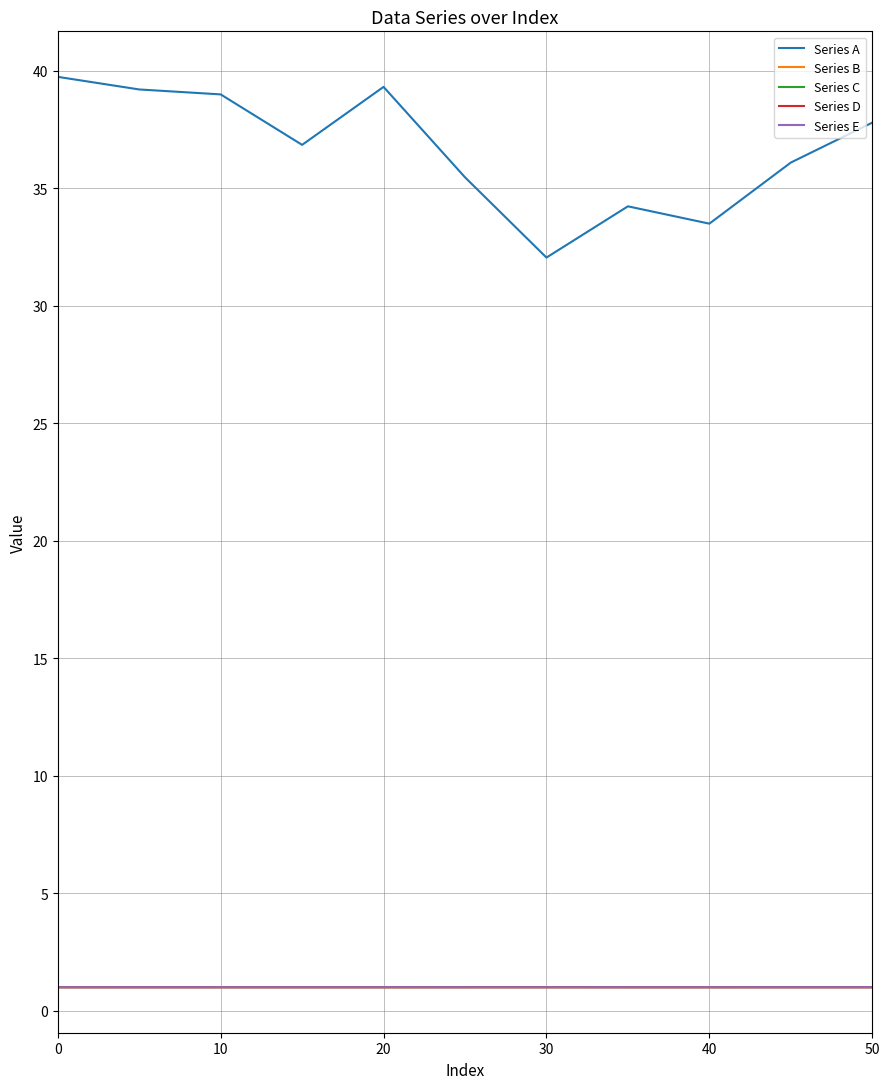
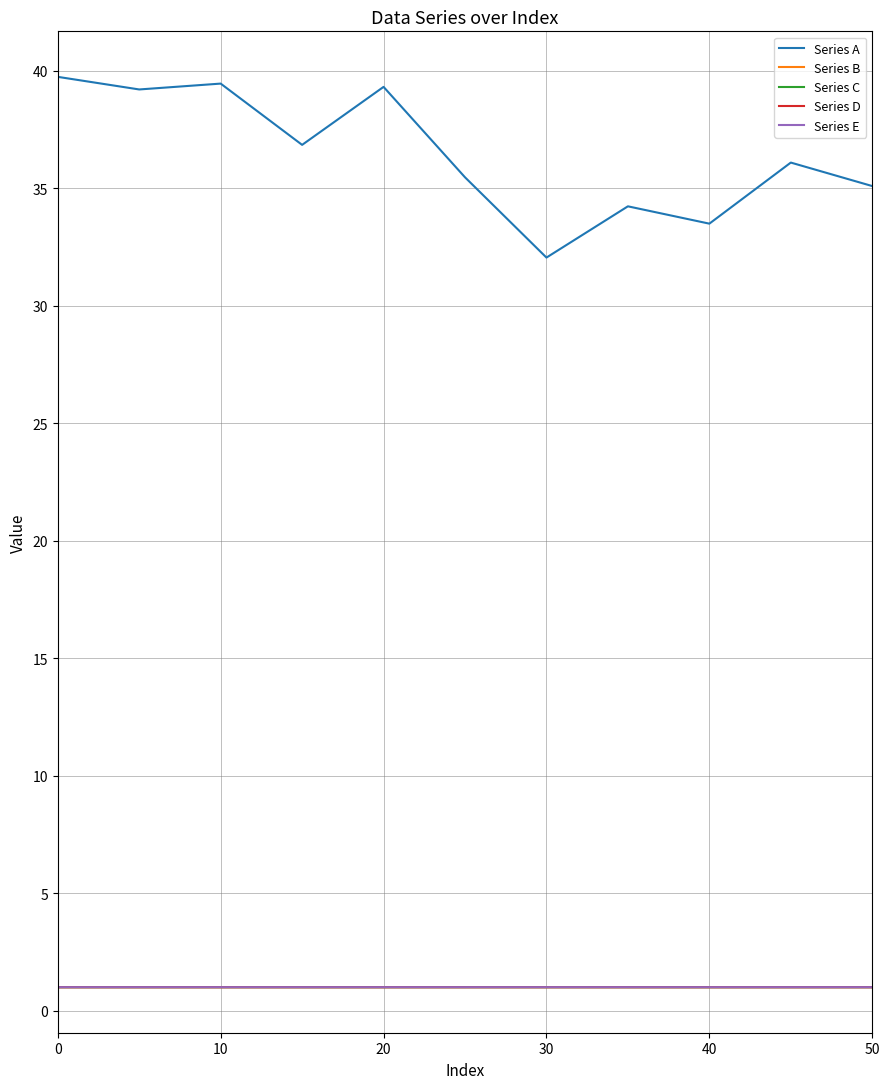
Series A, 10: 39.0 -> 39.5
Series A, 50: 37.8 -> 35.1
